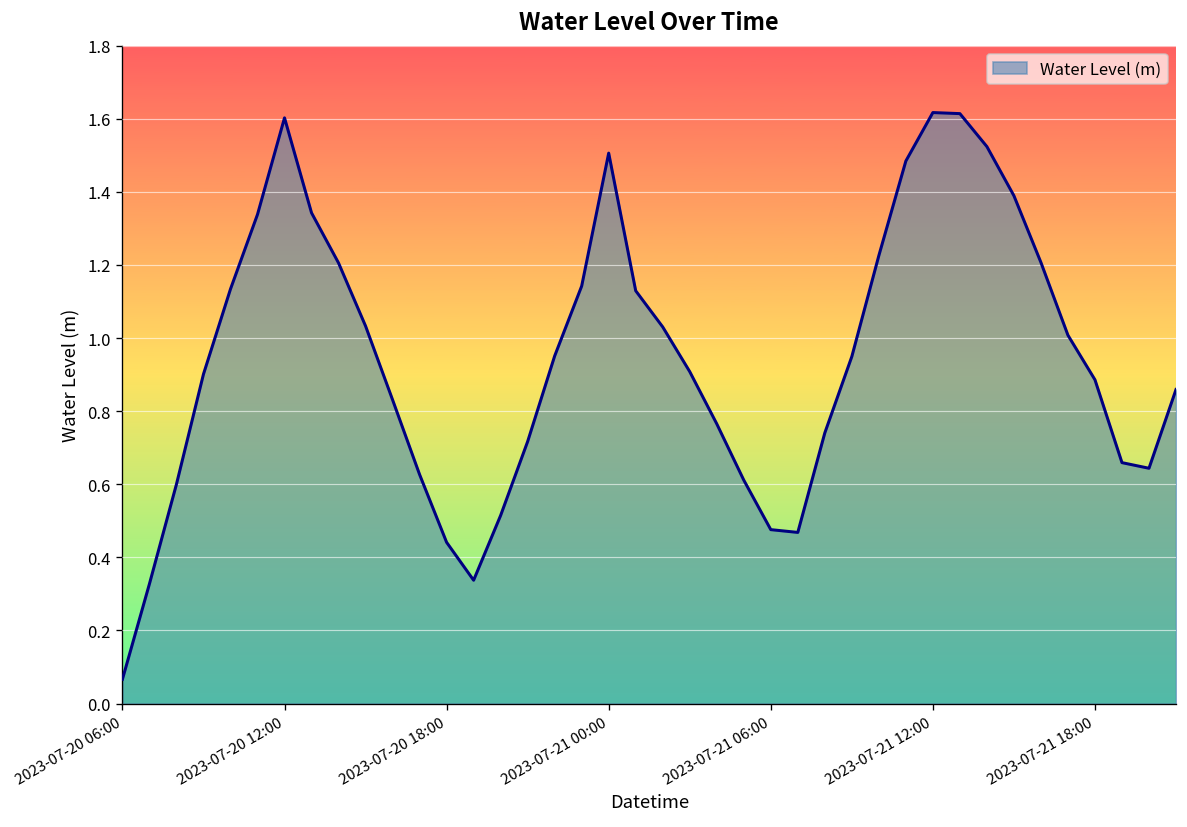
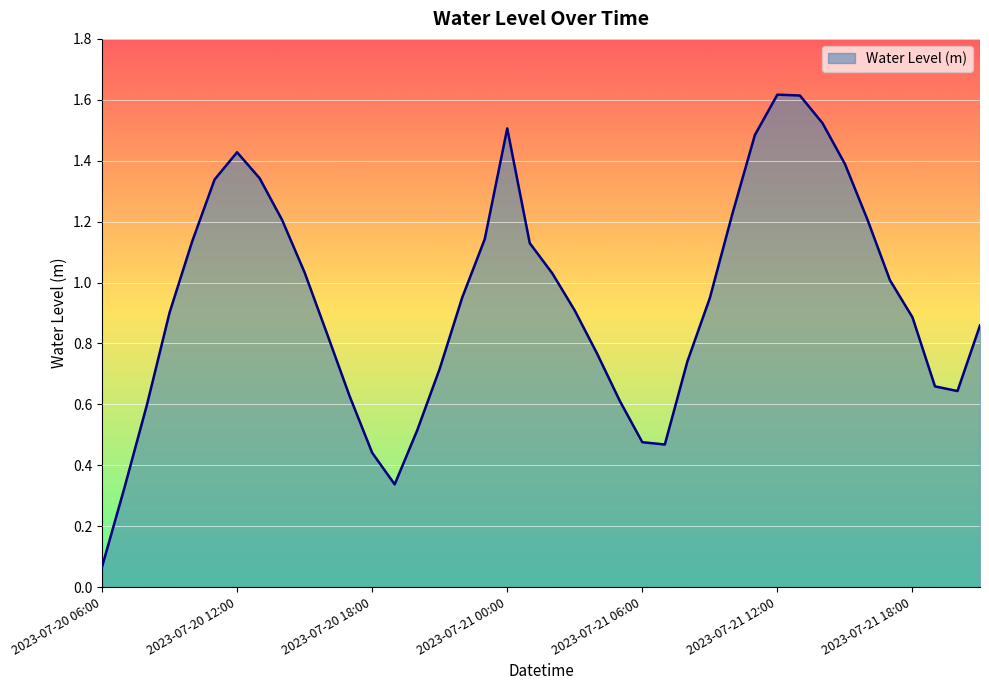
2023-07-20 12:00: 1.60 -> 1.43
